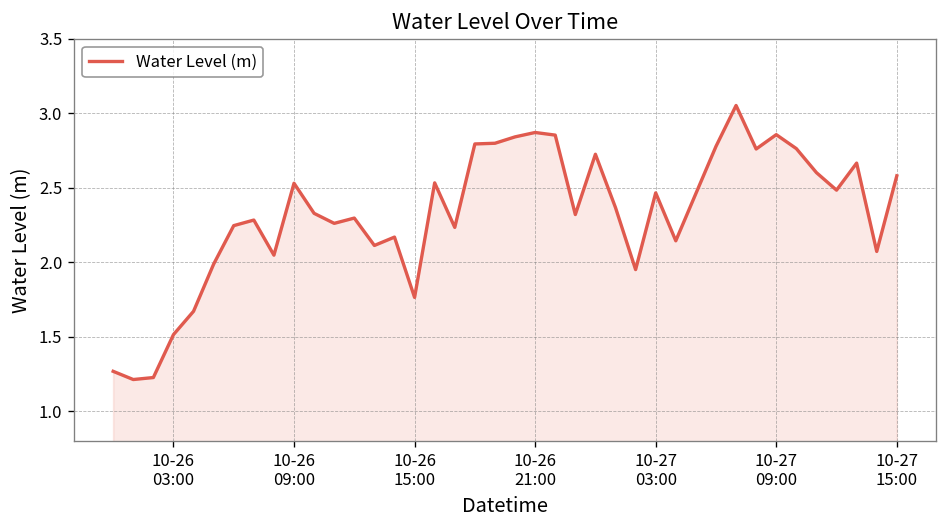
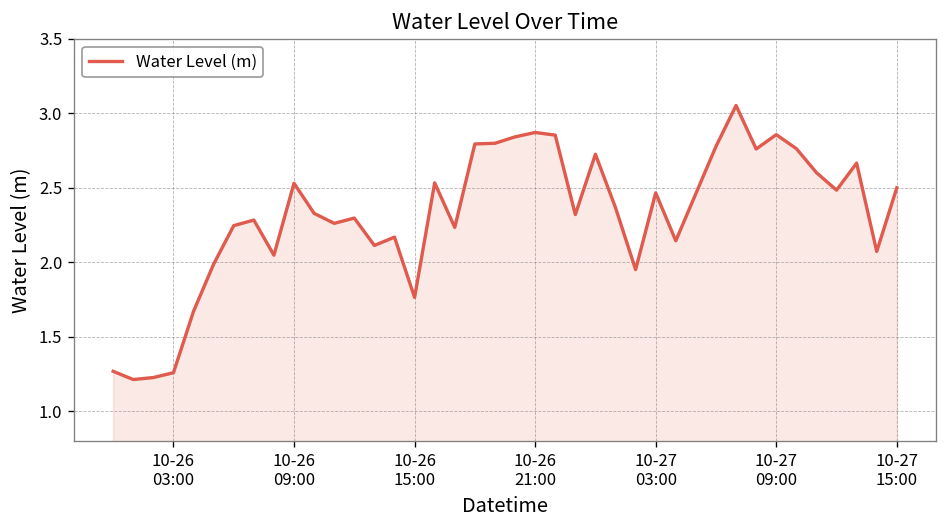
10-26 03:00: 1.51 -> 1.26
10-27 15:00: 2.58 -> 2.50
